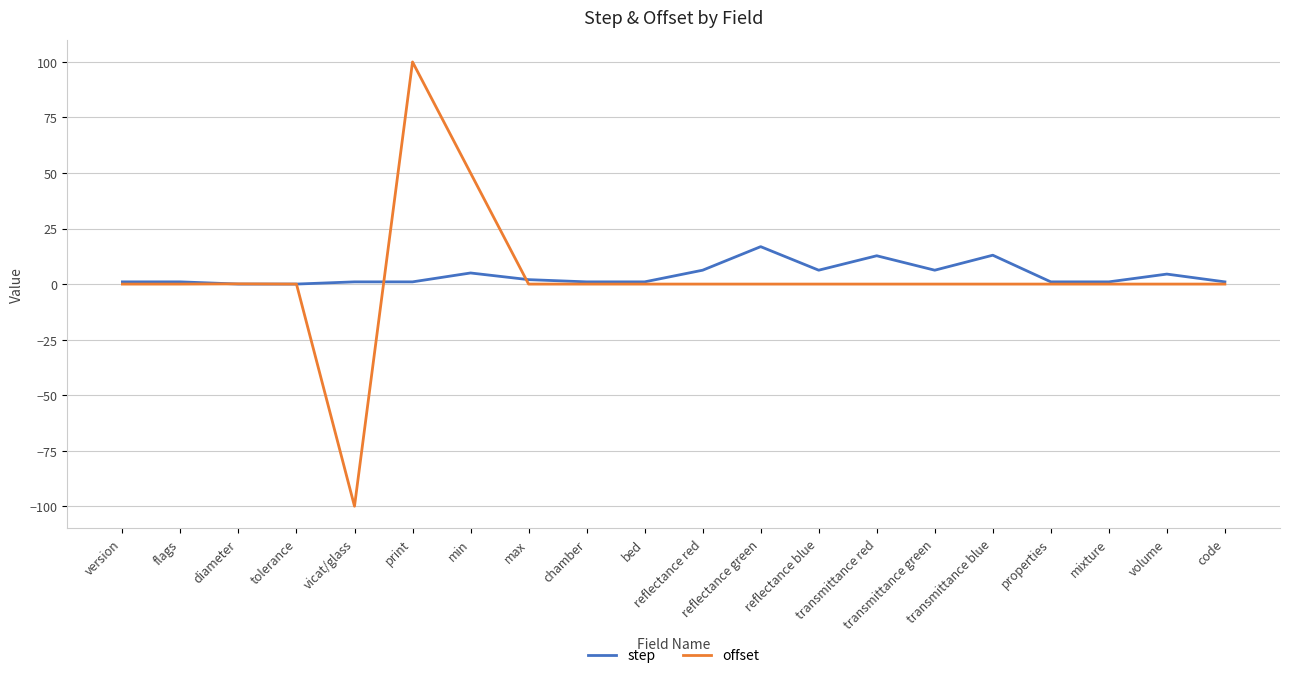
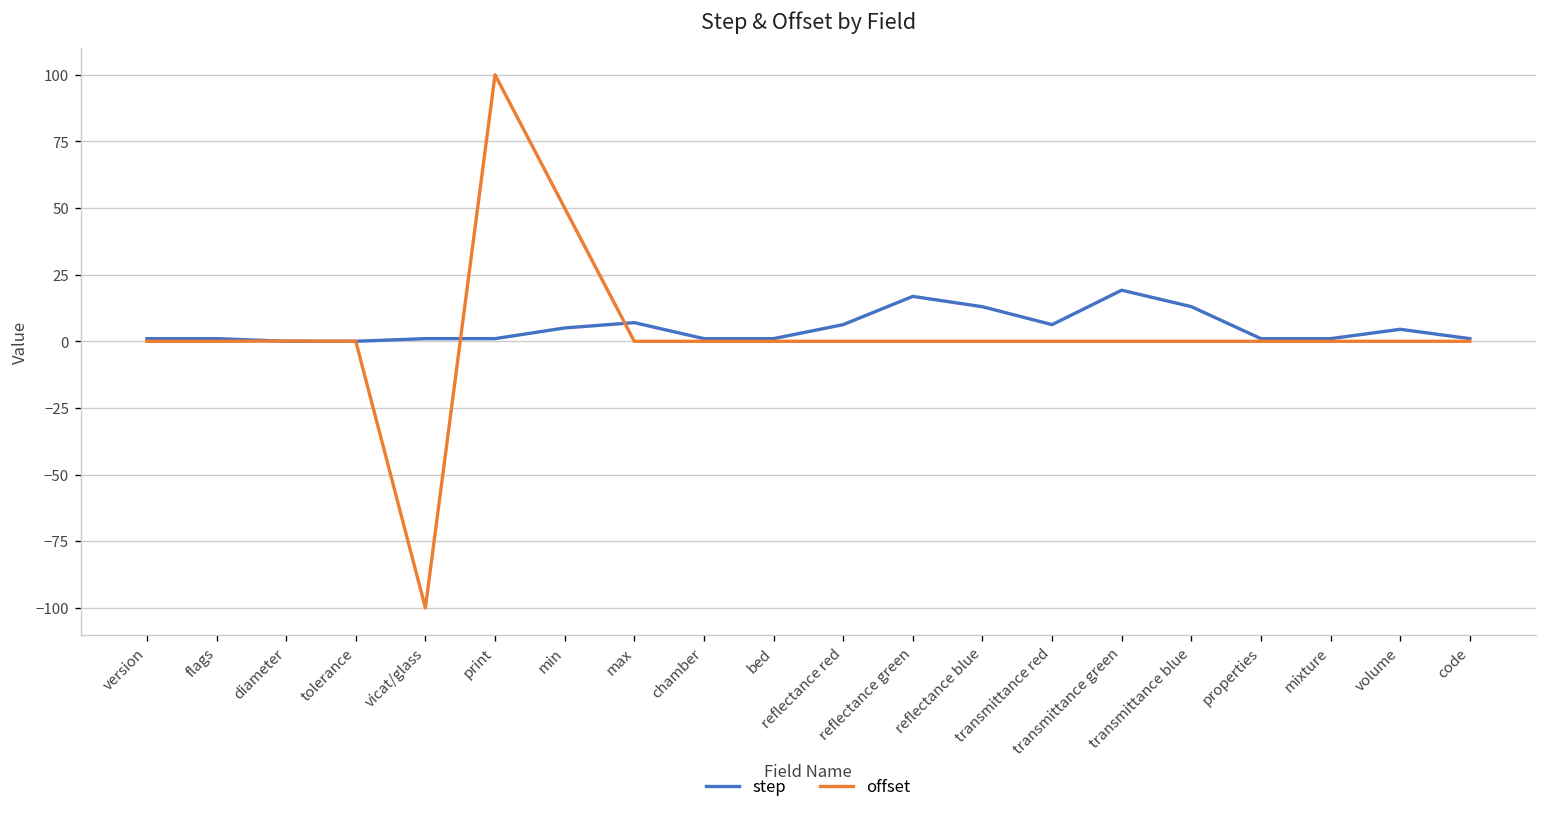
step, max: 2 -> 7
step, reflectance blue: 6 -> 13
step, transmittance red: 13 -> 6
step, transmittance green: 6 -> 19
